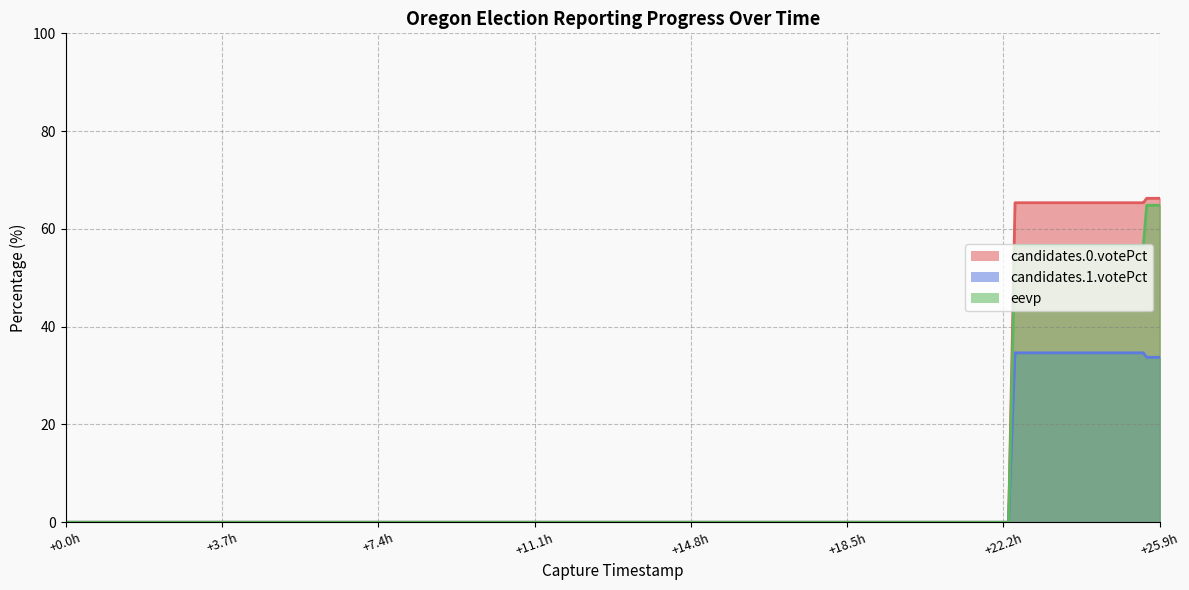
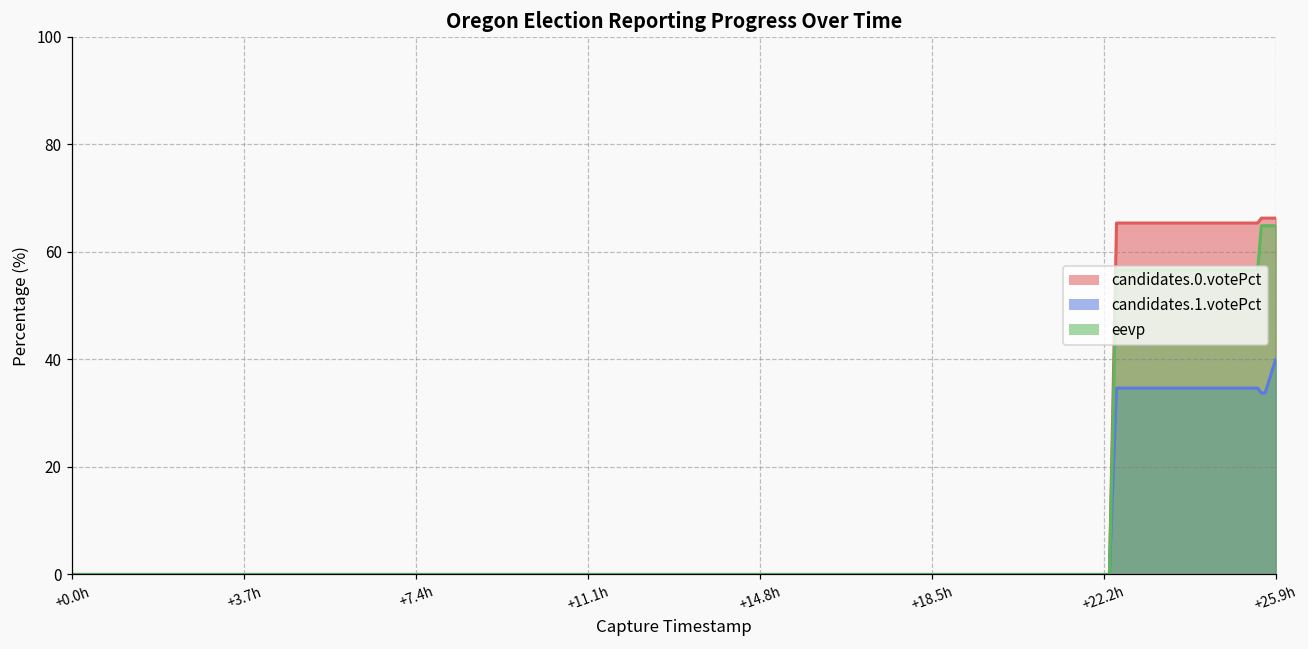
candidates.1.votePct, +25.9h: 34 -> 40
